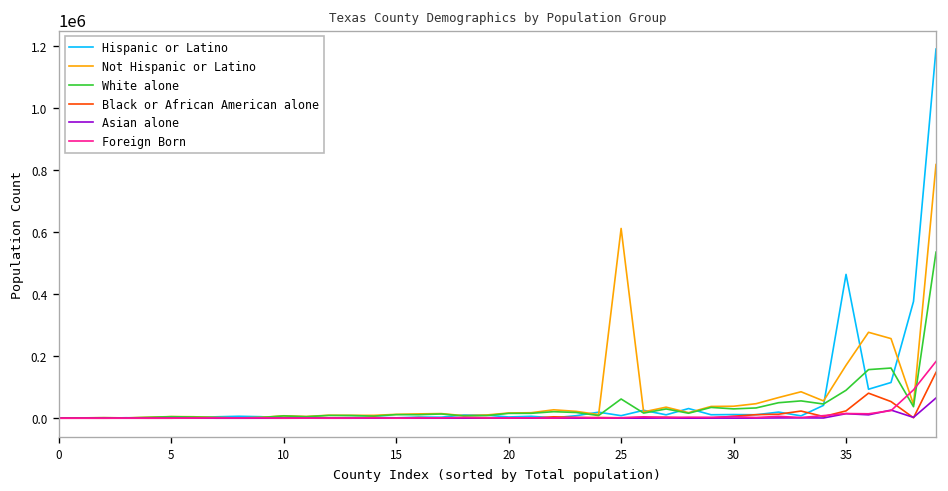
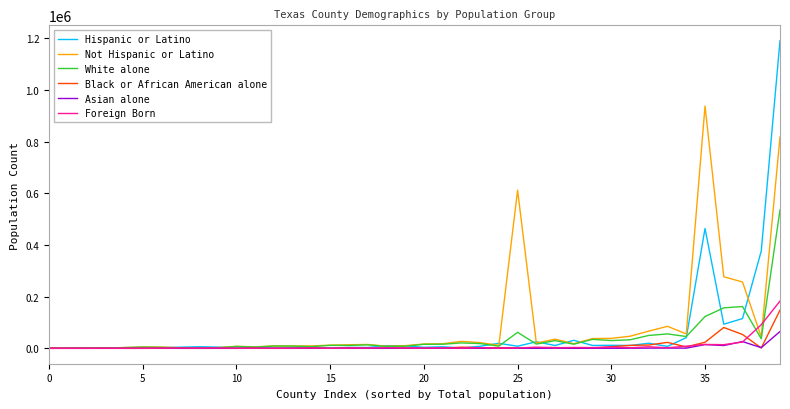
Not Hispanic or Latino, 35: 170000 -> 940000
White alone, 35: 90000 -> 120000
